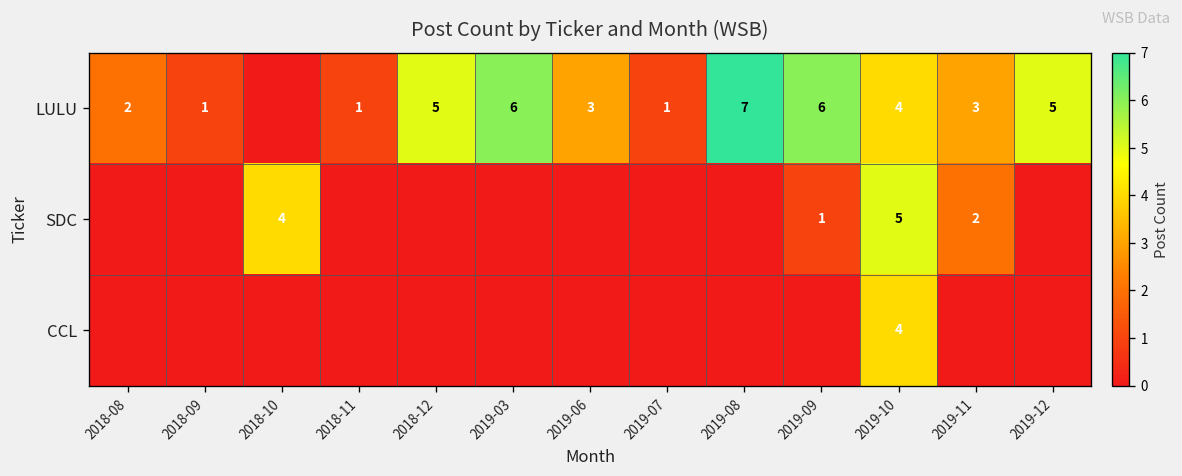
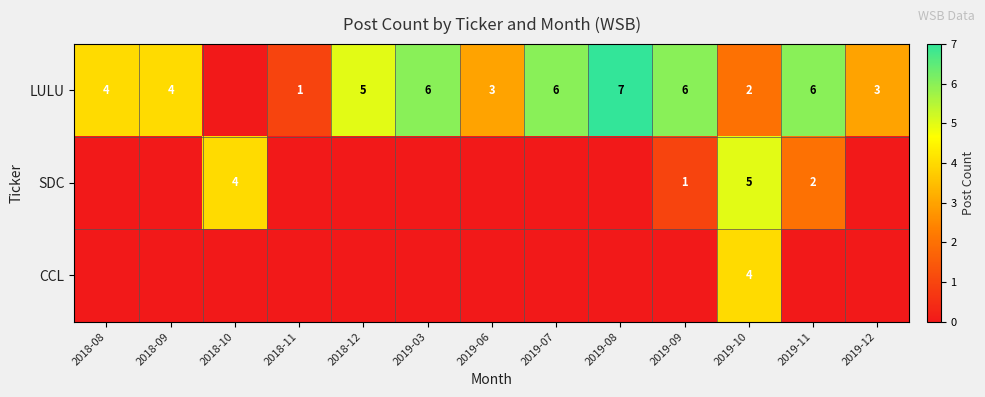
LULU, 2018-08: 2 -> 4
LULU, 2018-09: 1 -> 4
LULU, 2019-07: 1 -> 6
LULU, 2019-10: 4 -> 2
LULU, 2019-11: 3 -> 6
LULU, 2019-12: 5 -> 3
